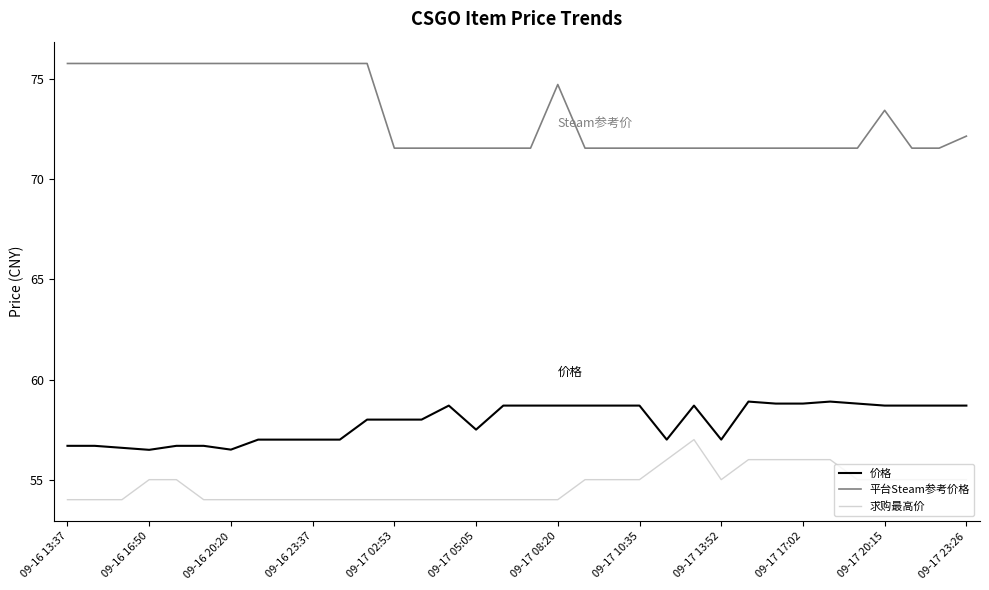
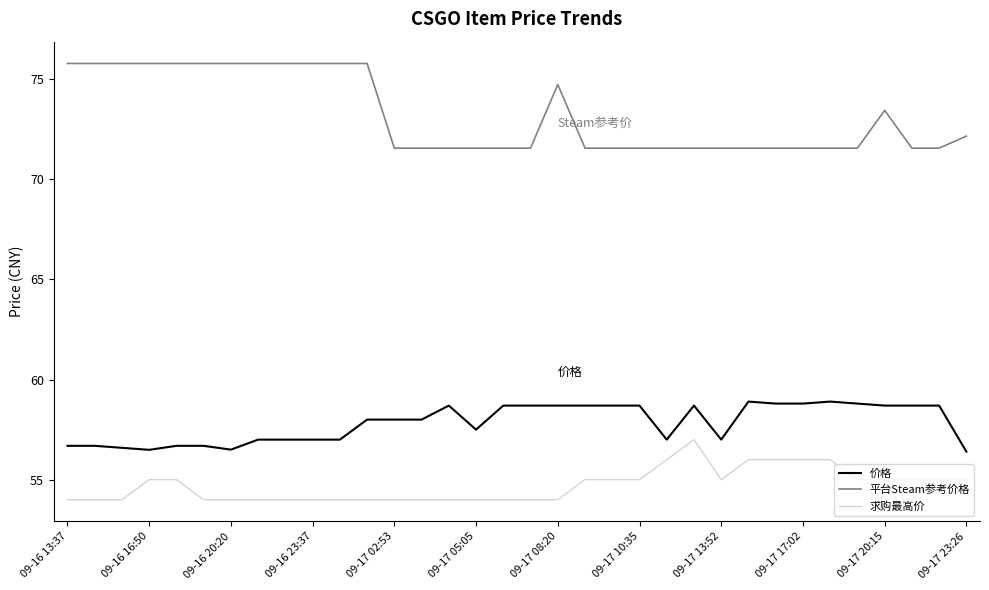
价格, 09-17 23:26: 58.7 -> 56.4
